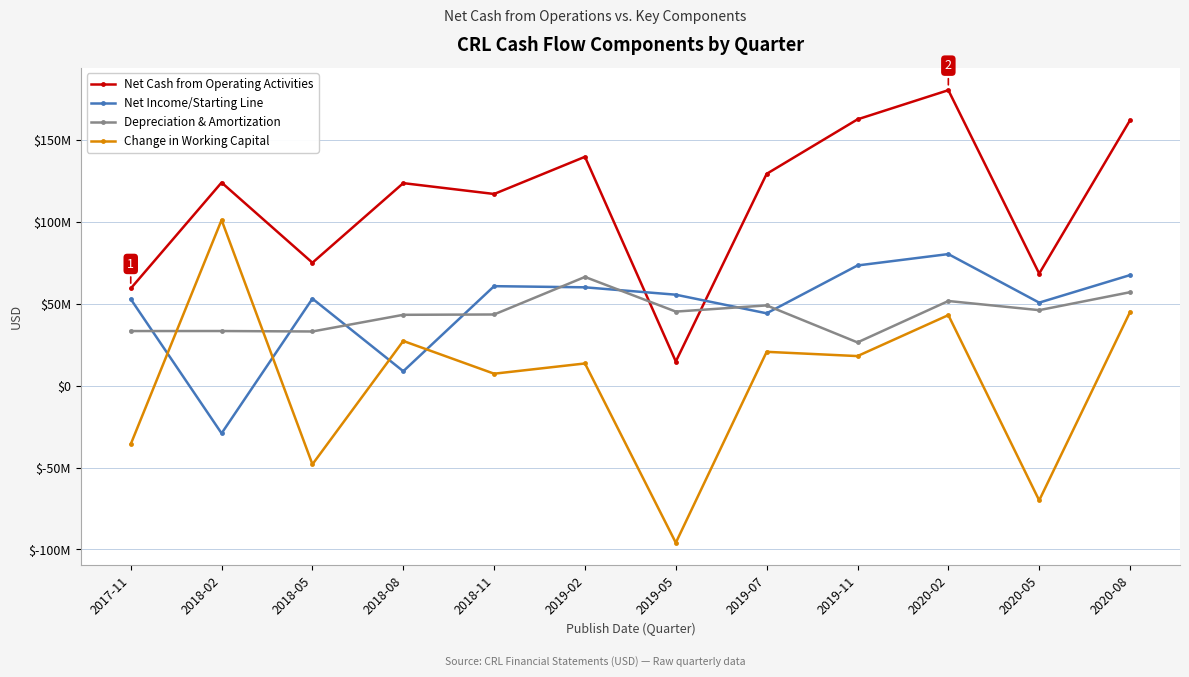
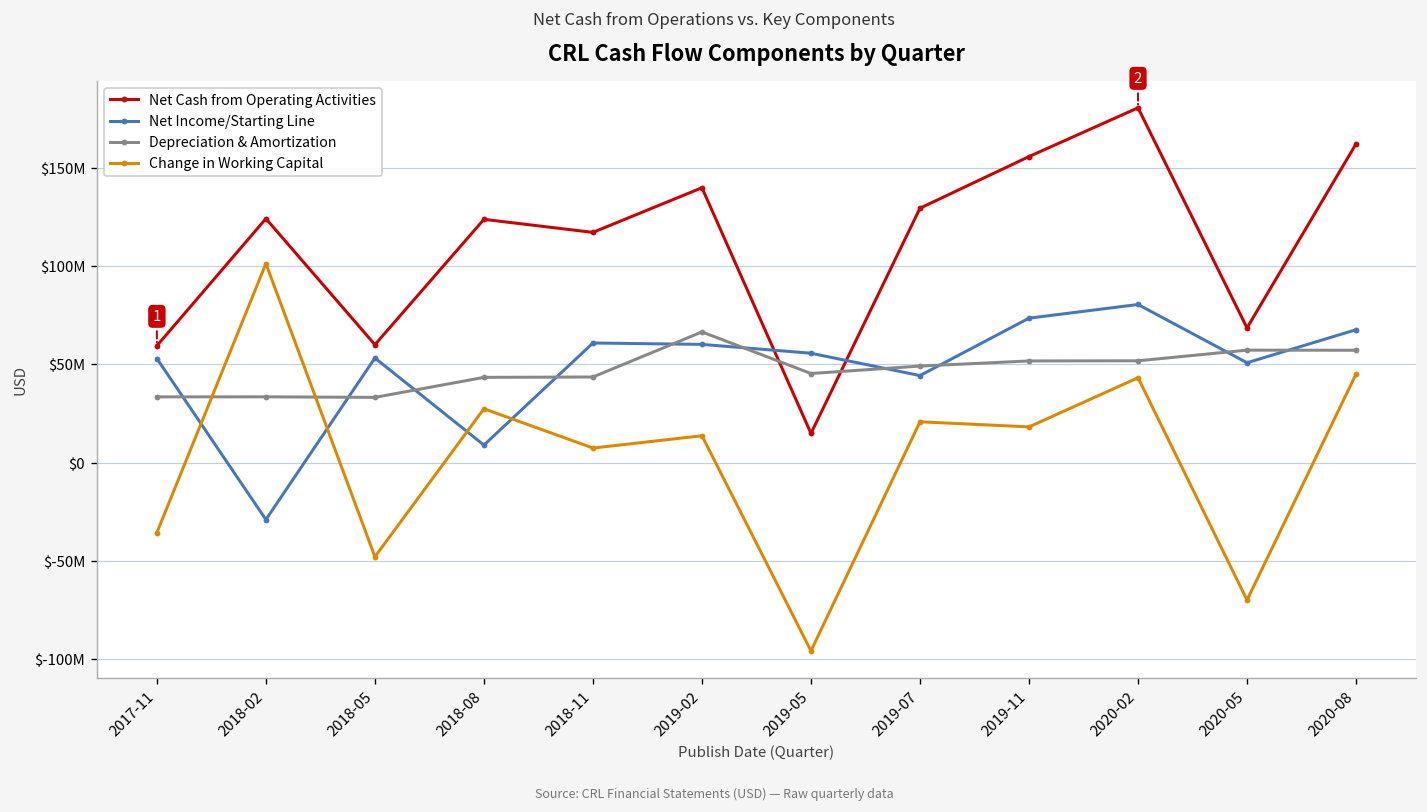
Net Cash from Operating Activities, 2018-05: $75000000 -> $60000000
Net Cash from Operating Activities, 2019-11: $163000000 -> $156000000
Depreciation & Amortization, 2019-11: $27000000 -> $52000000
Depreciation & Amortization, 2020-05: $46000000 -> $57000000
